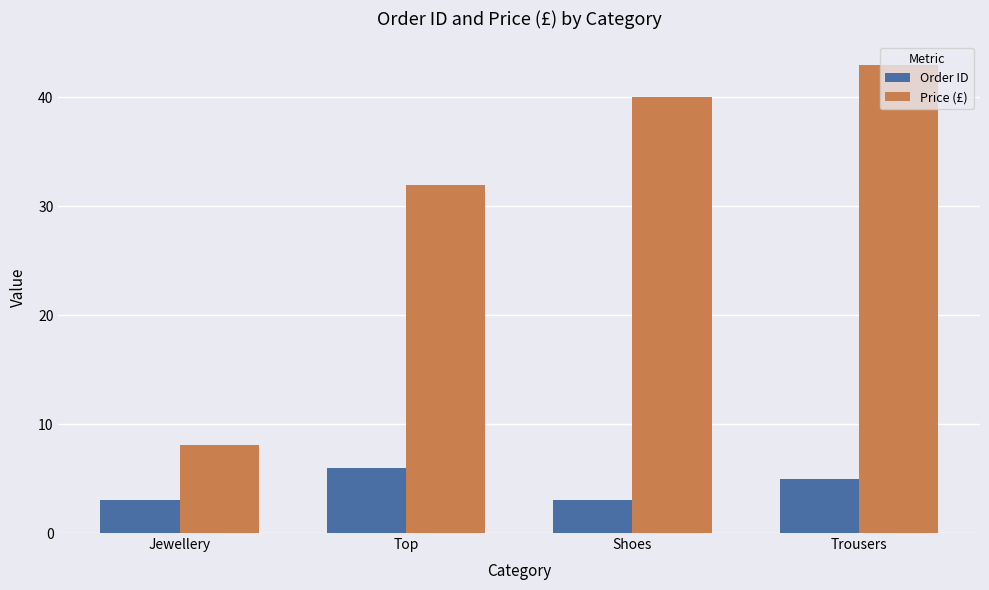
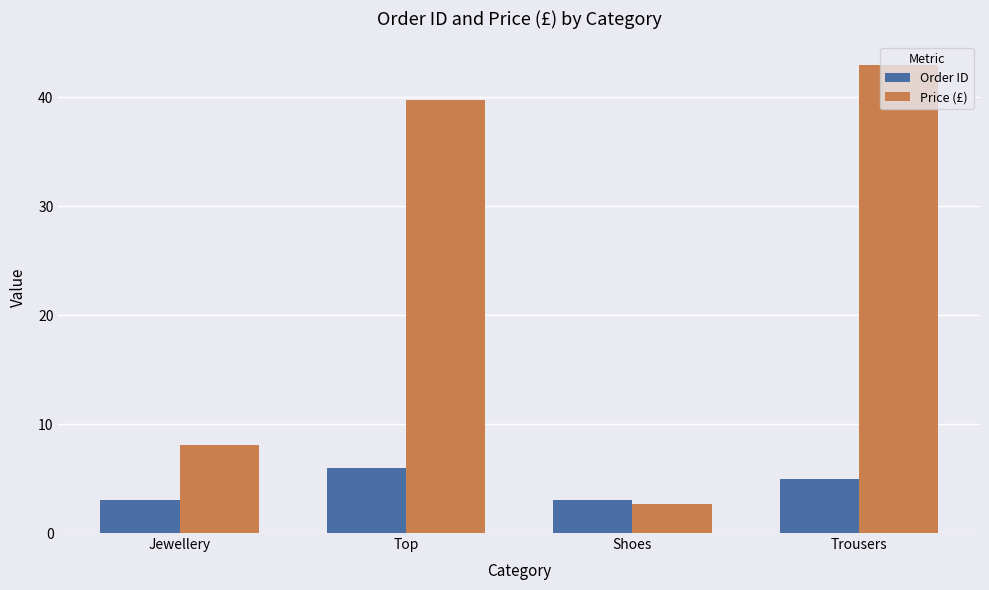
Price (£), Top: 32.0 -> 39.8
Price (£), Shoes: 40.0 -> 2.7
